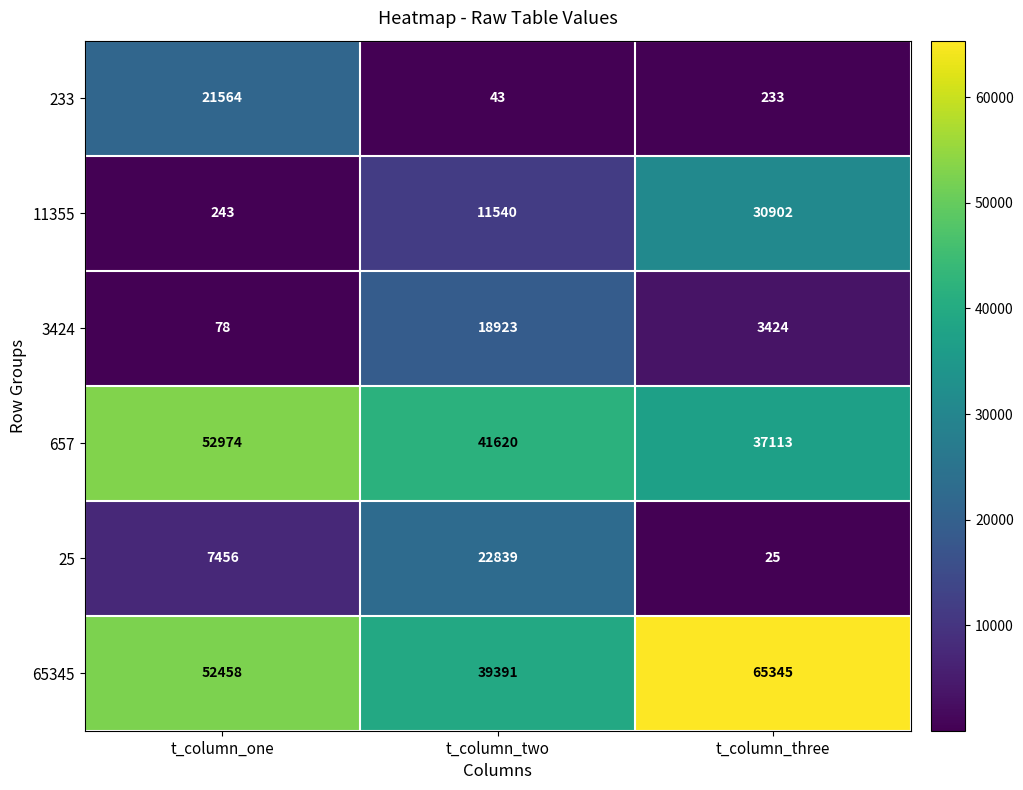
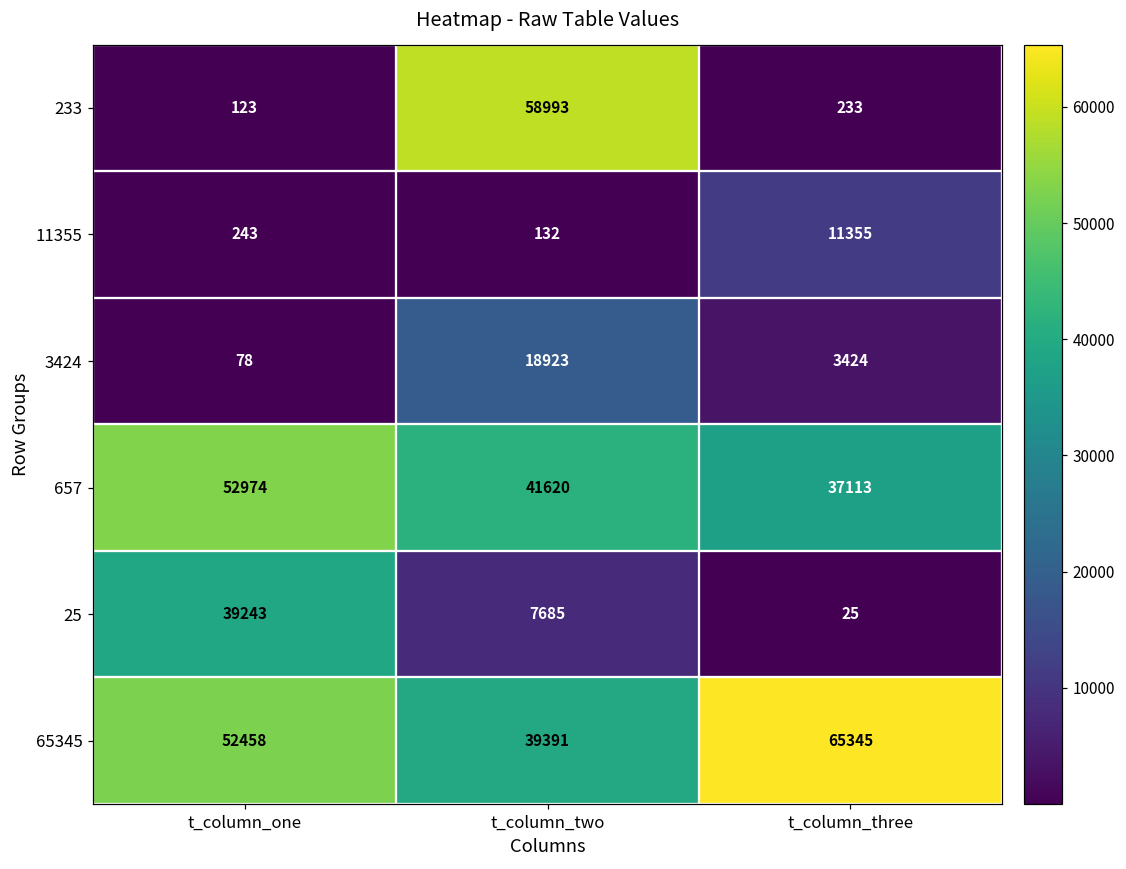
233, t_column_one: 21564 -> 123
233, t_column_two: 43 -> 58993
11355, t_column_two: 11540 -> 132
11355, t_column_three: 30902 -> 11355
25, t_column_one: 7456 -> 39243
25, t_column_two: 22839 -> 7685
